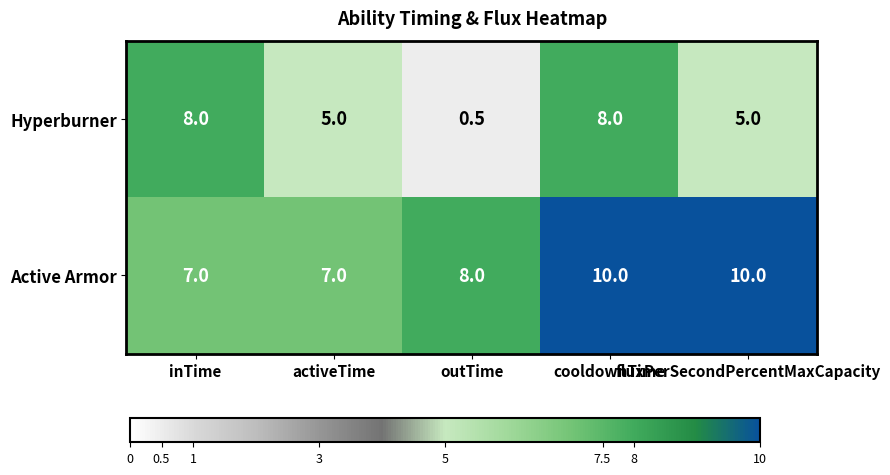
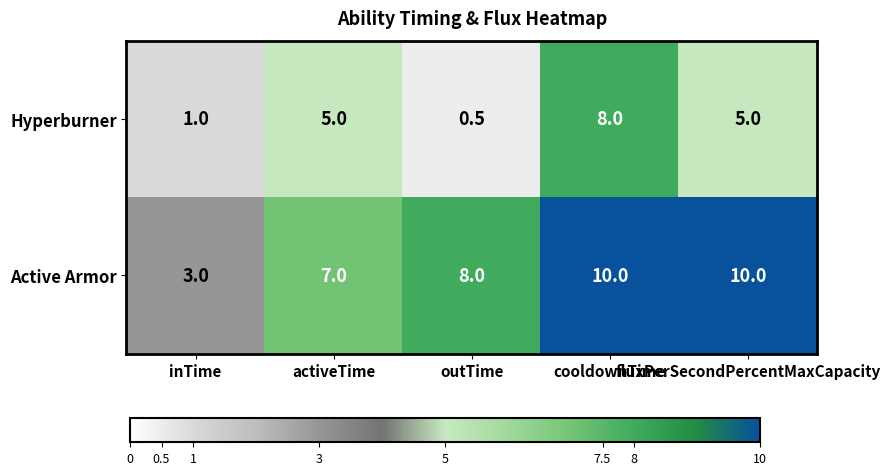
Hyperburner, inTime: 8.0 -> 1.0
Active Armor, inTime: 7.0 -> 3.0
